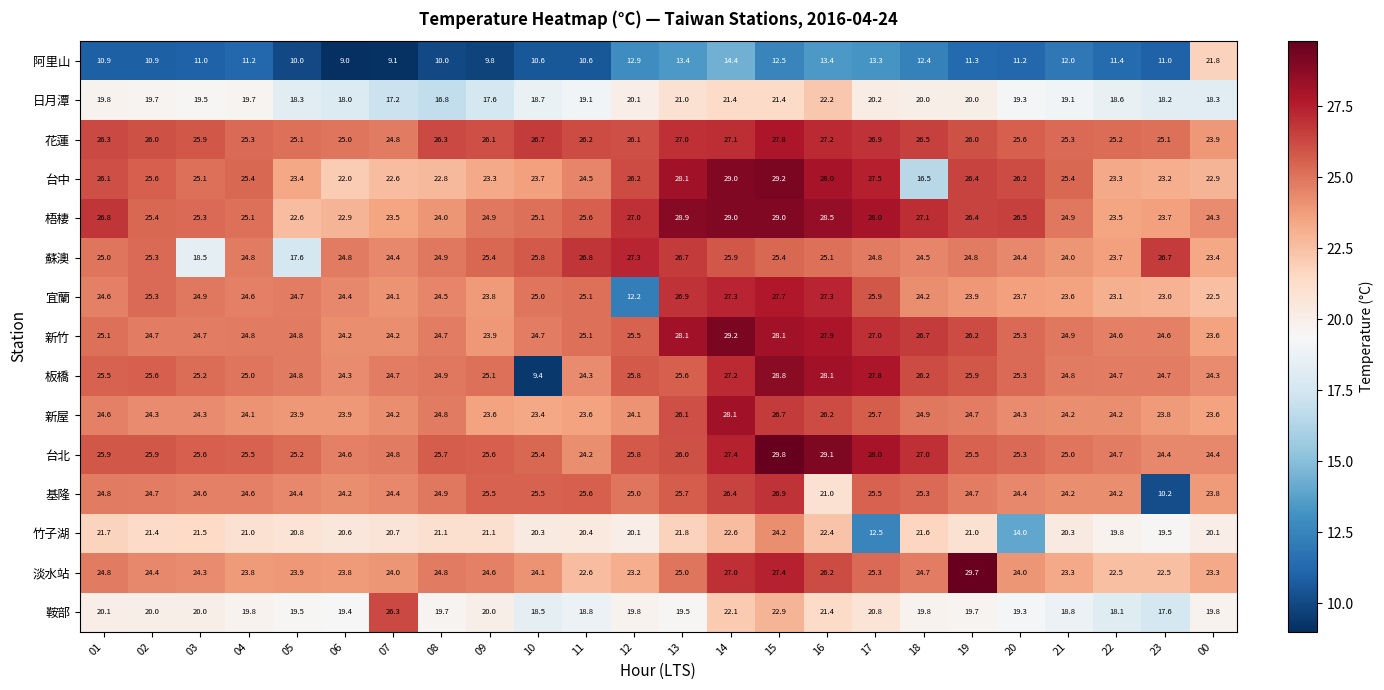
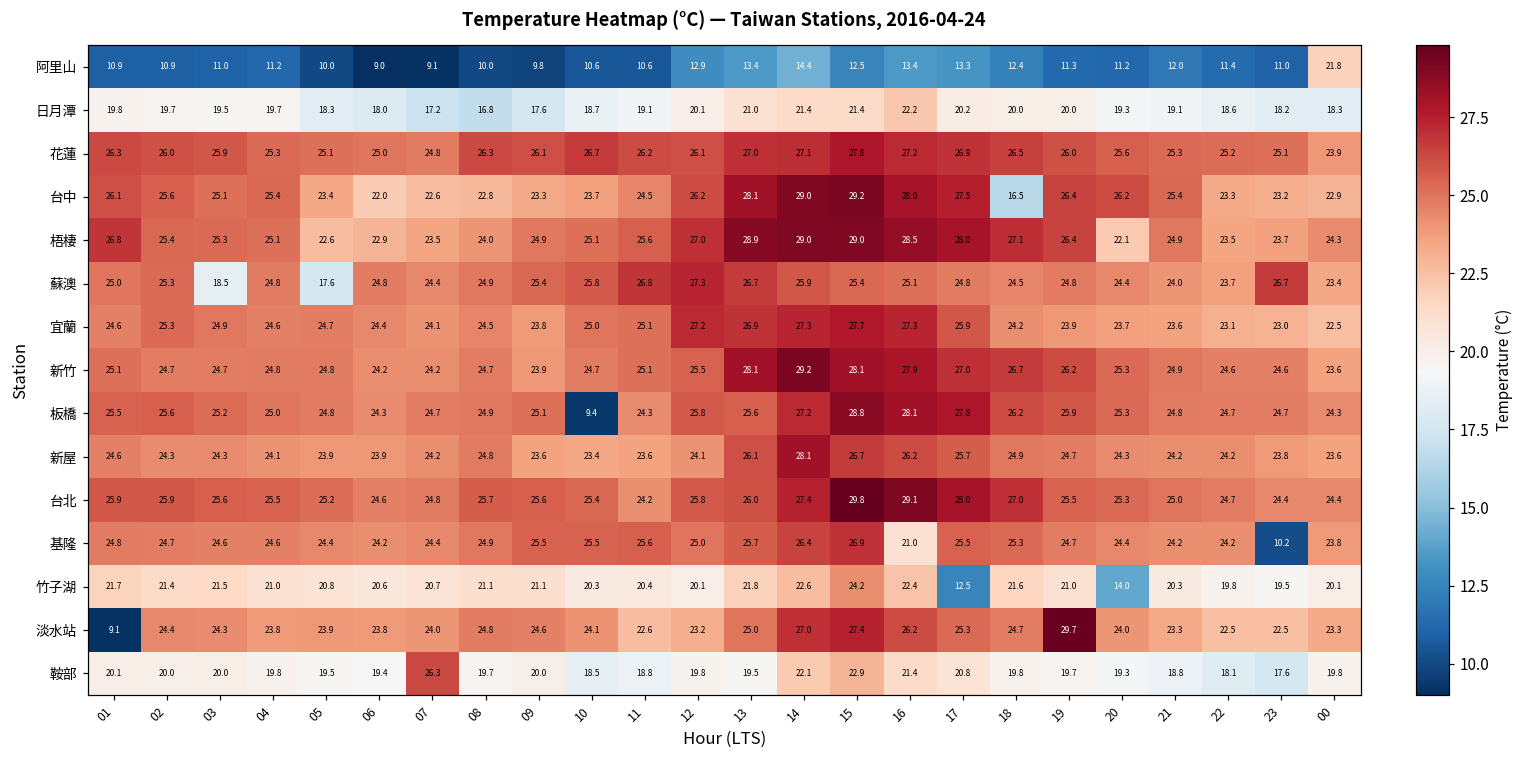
梧棲, 20: 26.5 -> 22.1
宜蘭, 12: 12.2 -> 27.2
淡水站, 01: 24.8 -> 9.1
